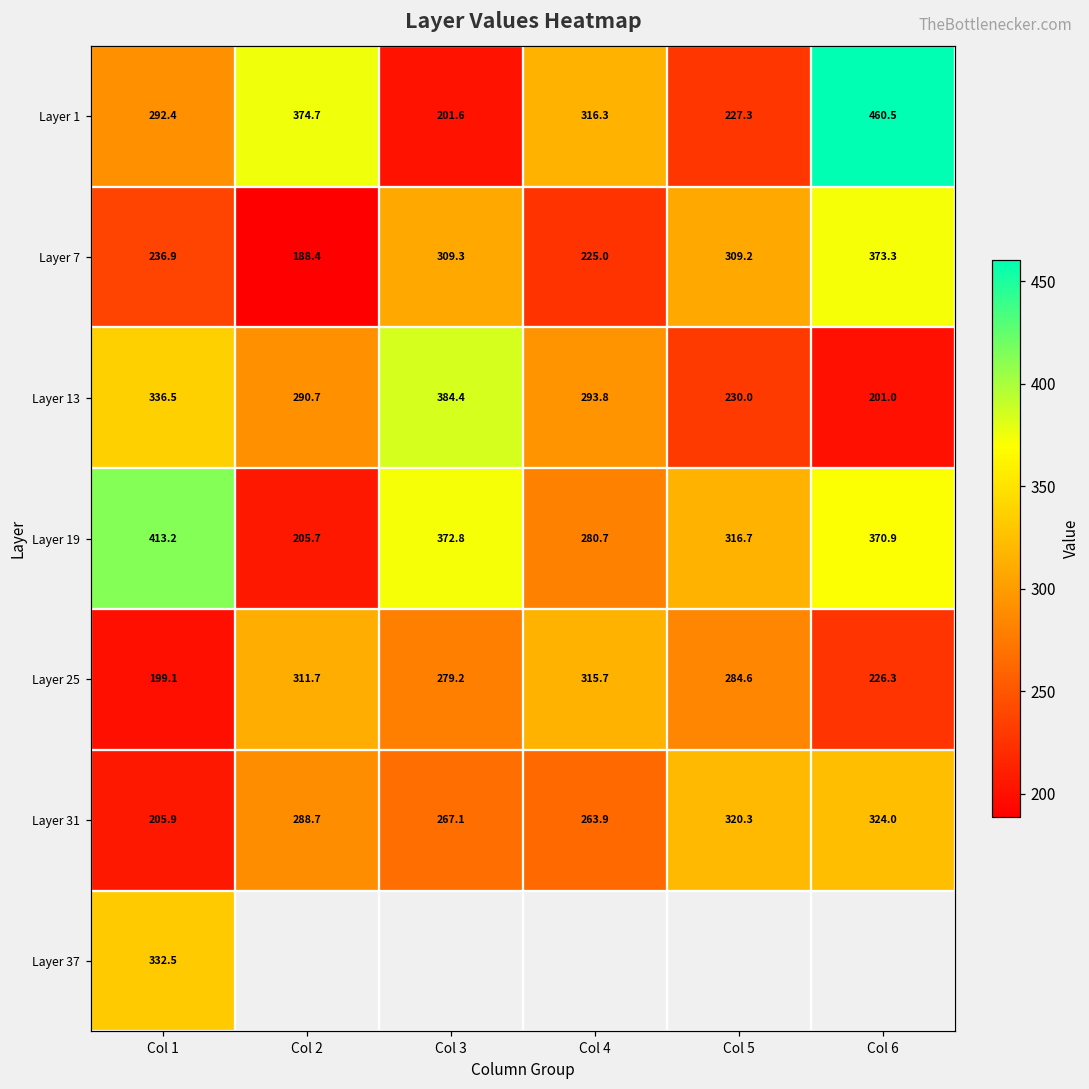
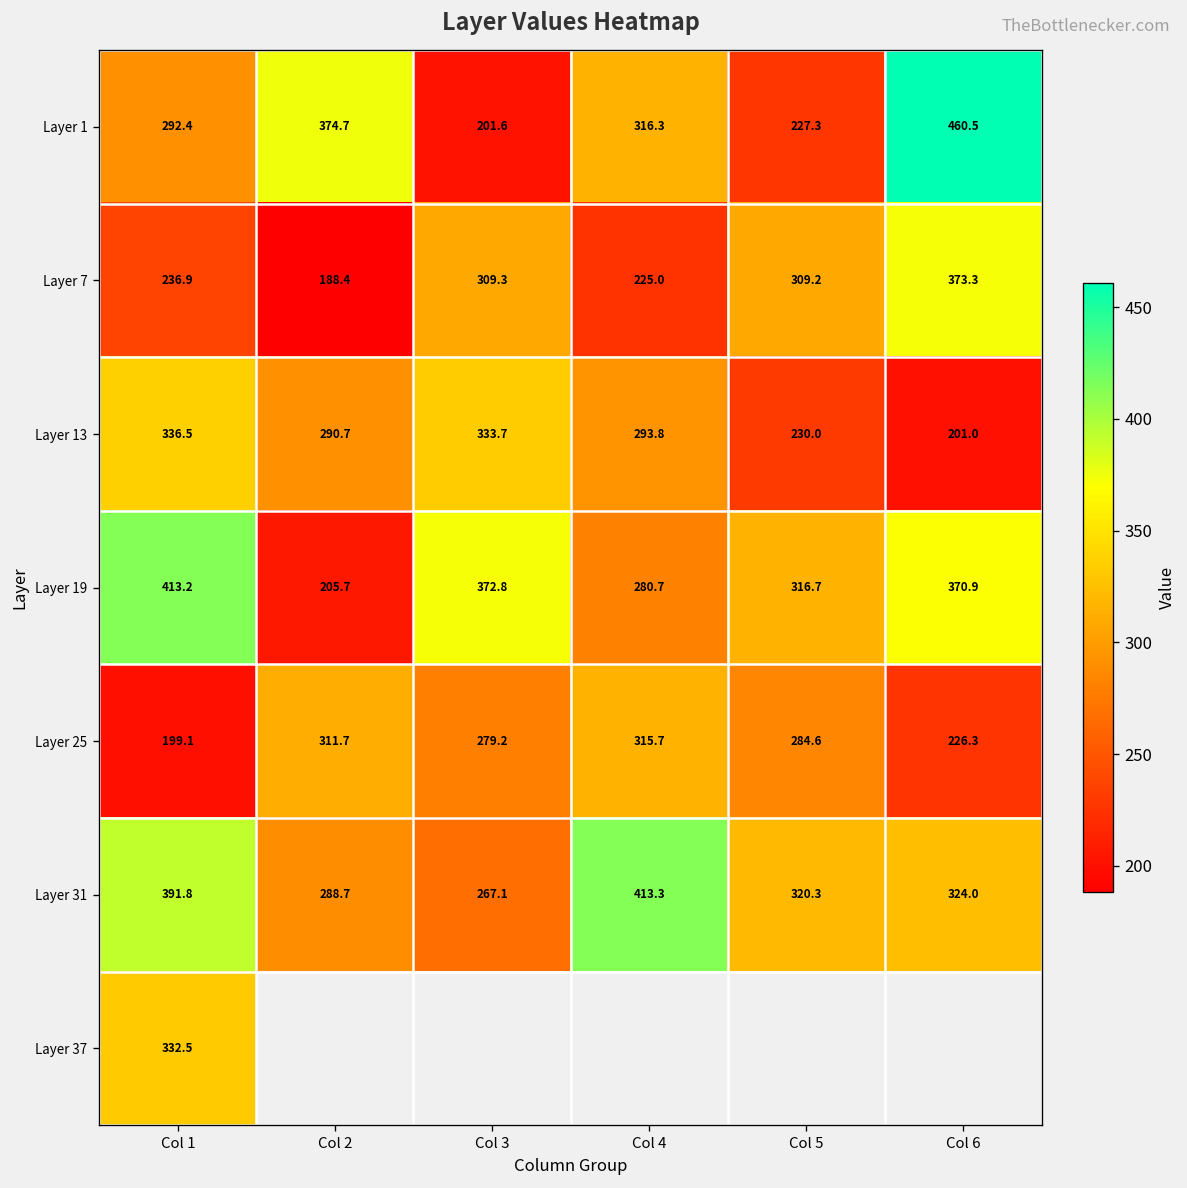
Layer 13, Col 3: 384.4 -> 333.7
Layer 31, Col 1: 205.9 -> 391.8
Layer 31, Col 4: 263.9 -> 413.3
